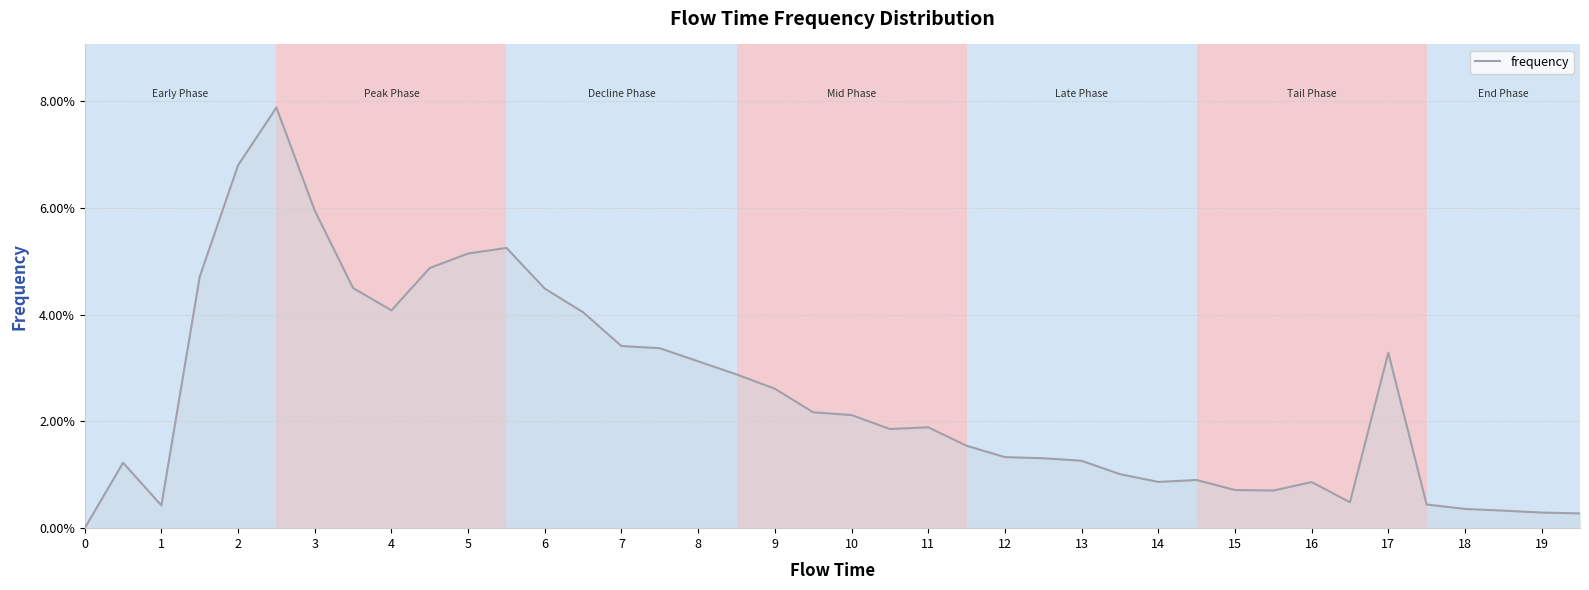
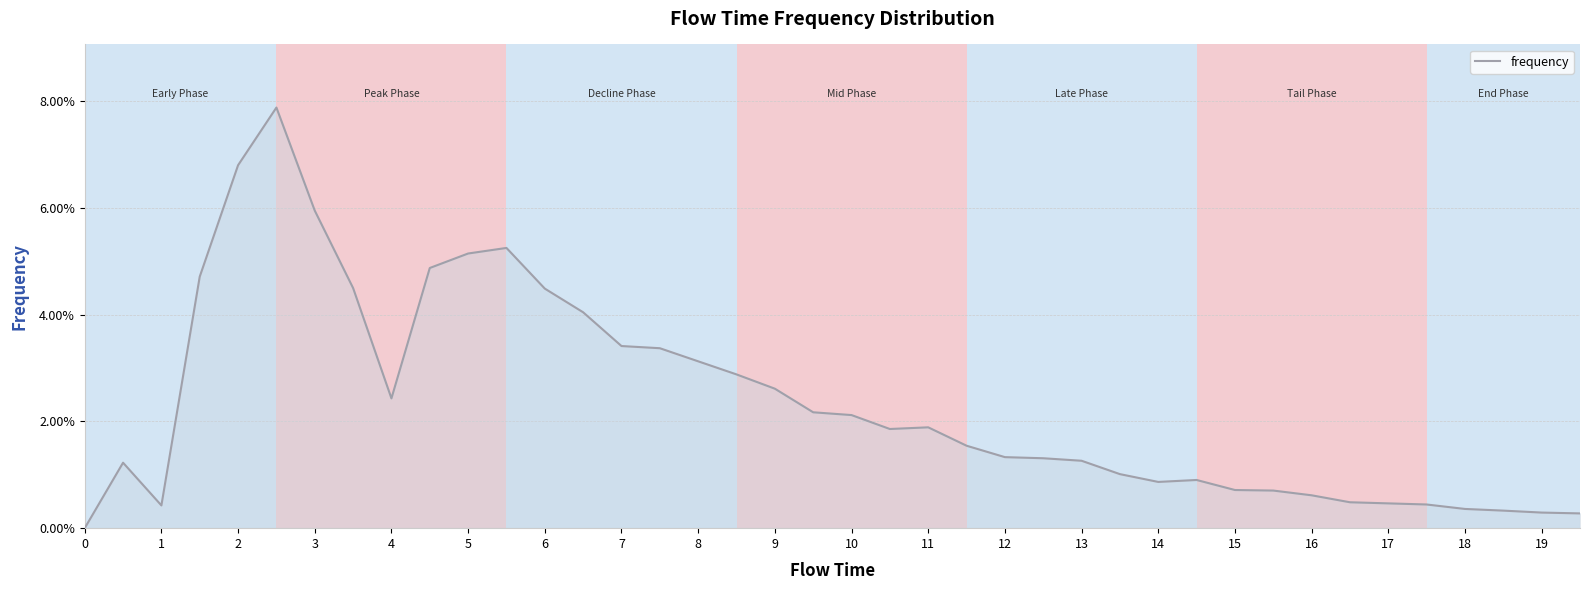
4: 4.1% -> 2.4%
16: 0.9% -> 0.6%
17: 3.3% -> 0.5%
